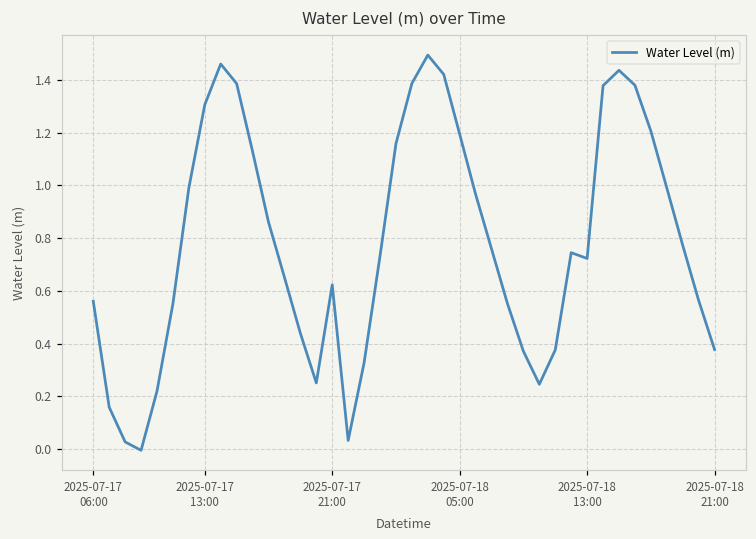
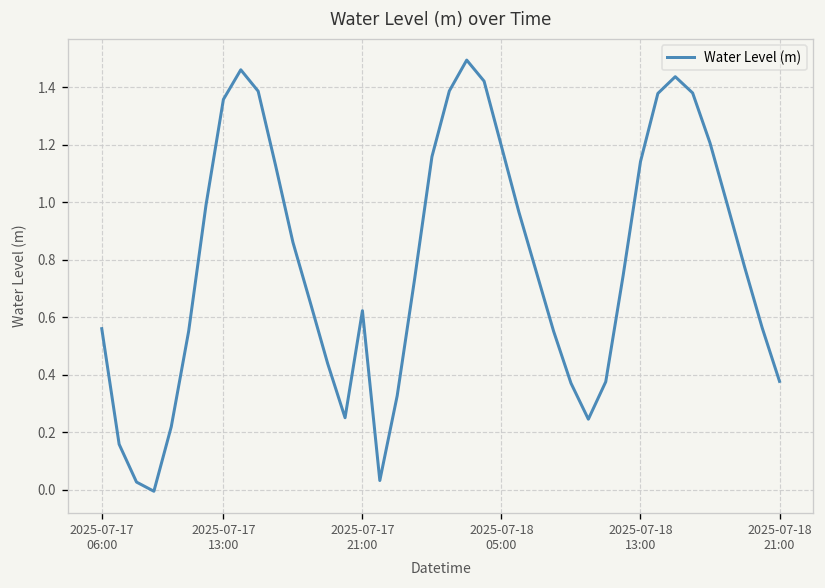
2025-07-17 13:00: 1.31 -> 1.36
2025-07-18 13:00: 0.72 -> 1.14
